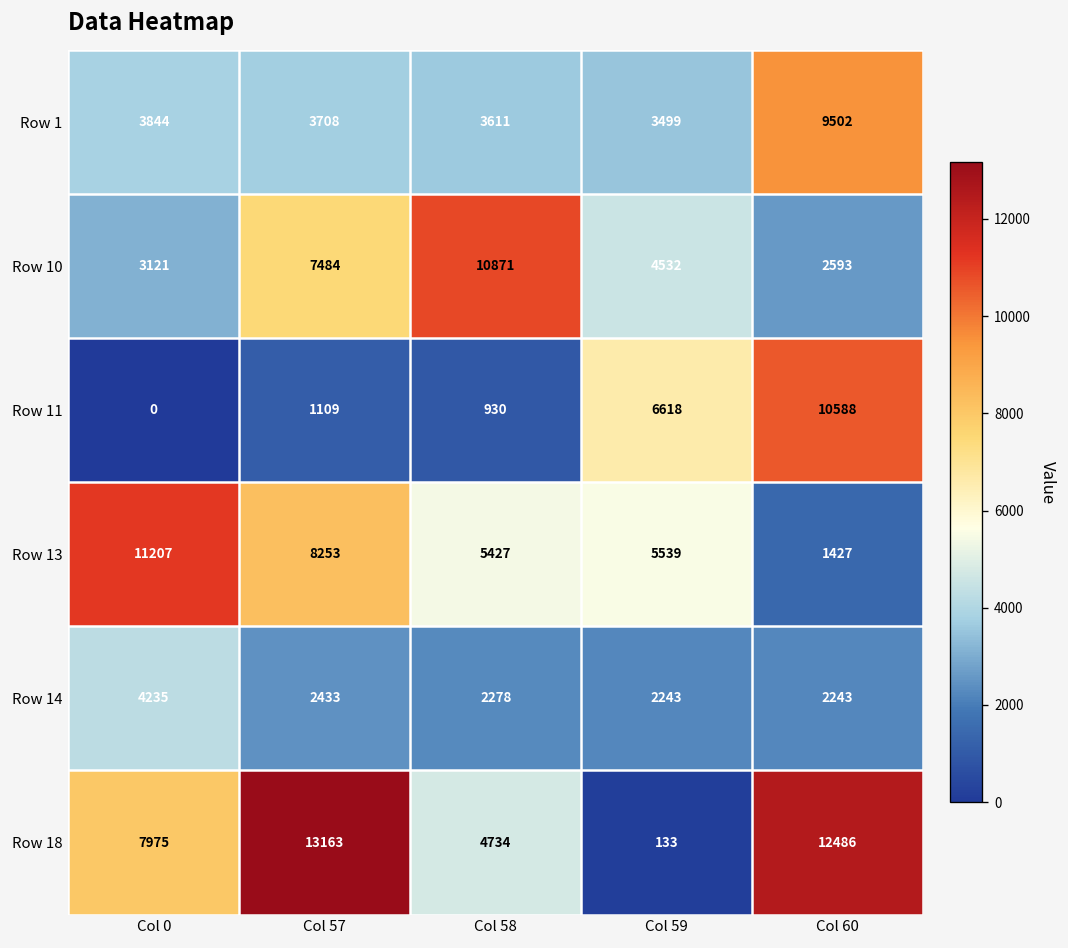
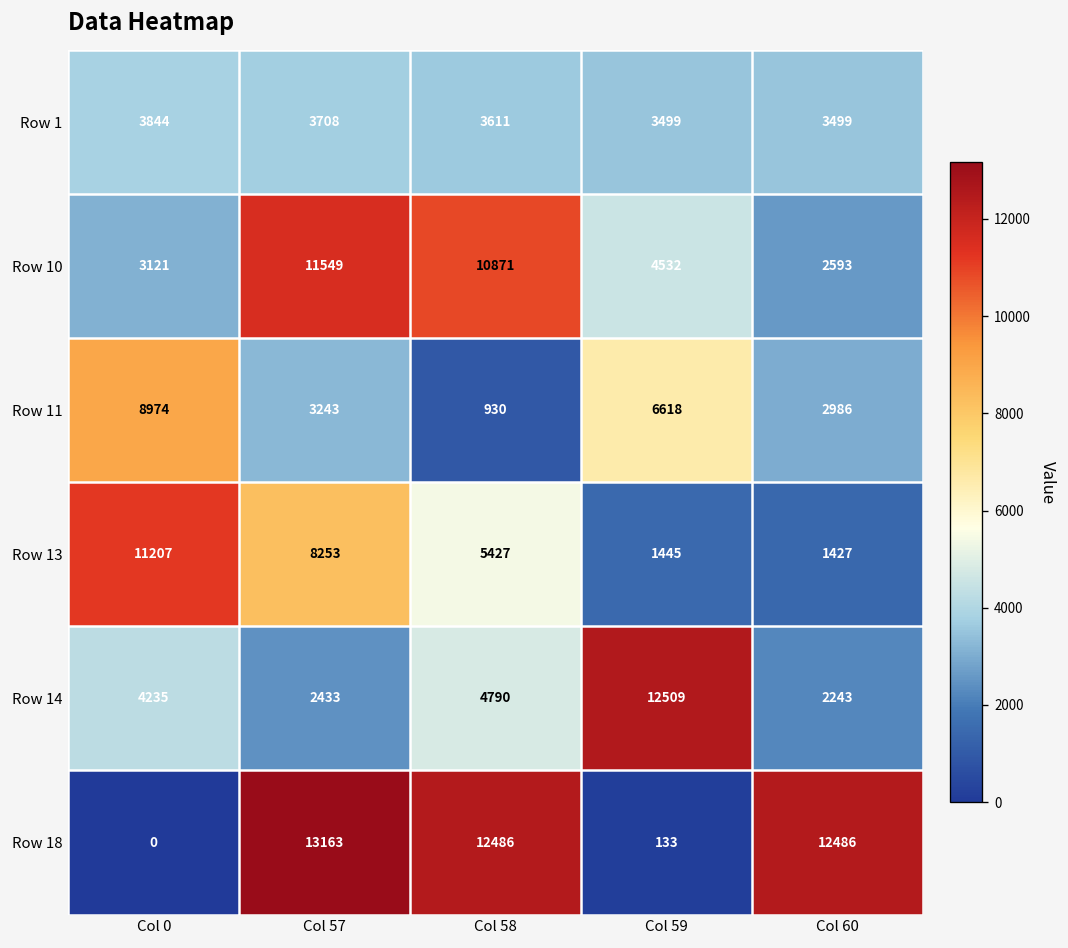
Row 1, Col 60: 9502 -> 3499
Row 10, Col 57: 7484 -> 11549
Row 11, Col 0: 0 -> 8974
Row 11, Col 57: 1109 -> 3243
Row 11, Col 60: 10588 -> 2986
Row 13, Col 59: 5539 -> 1445
Row 14, Col 58: 2278 -> 4790
Row 14, Col 59: 2243 -> 12509
Row 18, Col 0: 7975 -> 0
Row 18, Col 58: 4734 -> 12486
